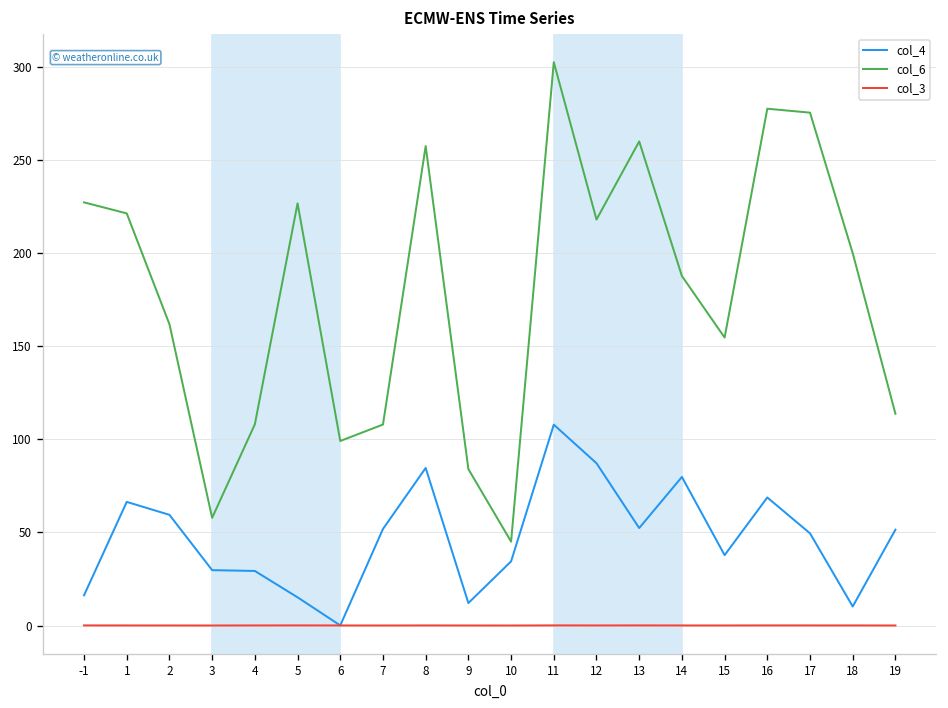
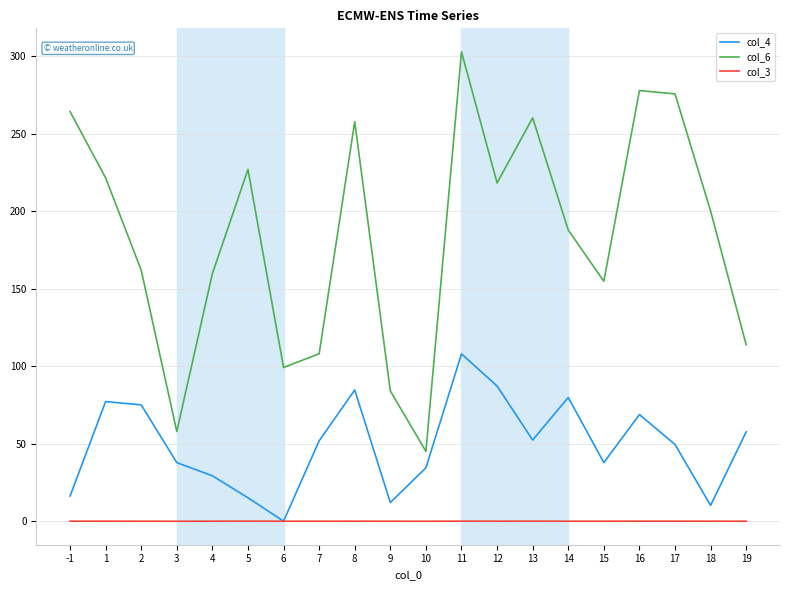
col_6, -1: 227 -> 264
col_4, 1: 66 -> 77
col_4, 2: 59 -> 75
col_4, 3: 30 -> 38
col_6, 4: 108 -> 160
col_4, 19: 52 -> 58
